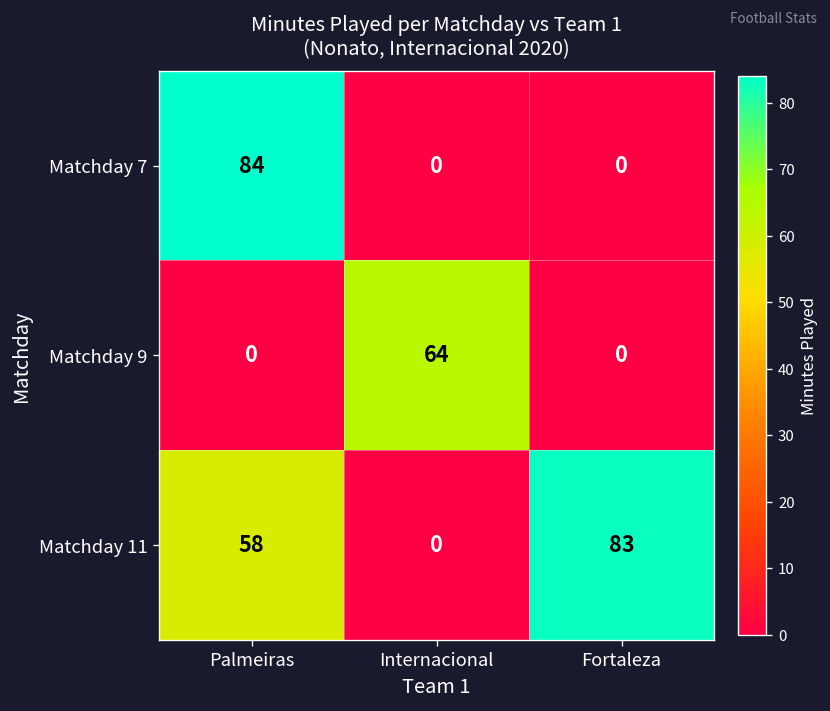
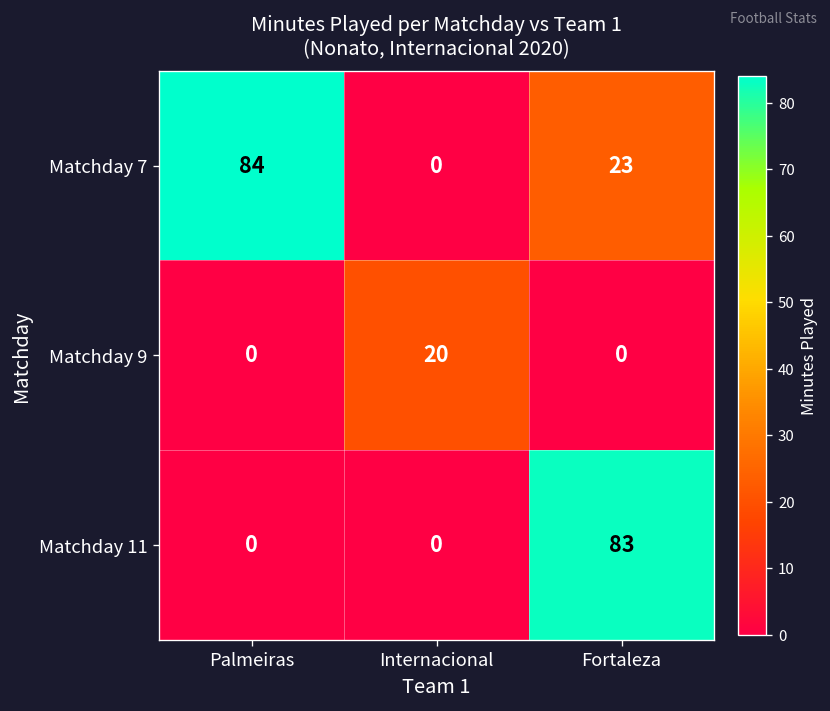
Matchday 7, Fortaleza: 0 -> 23
Matchday 9, Internacional: 64 -> 20
Matchday 11, Palmeiras: 58 -> 0
